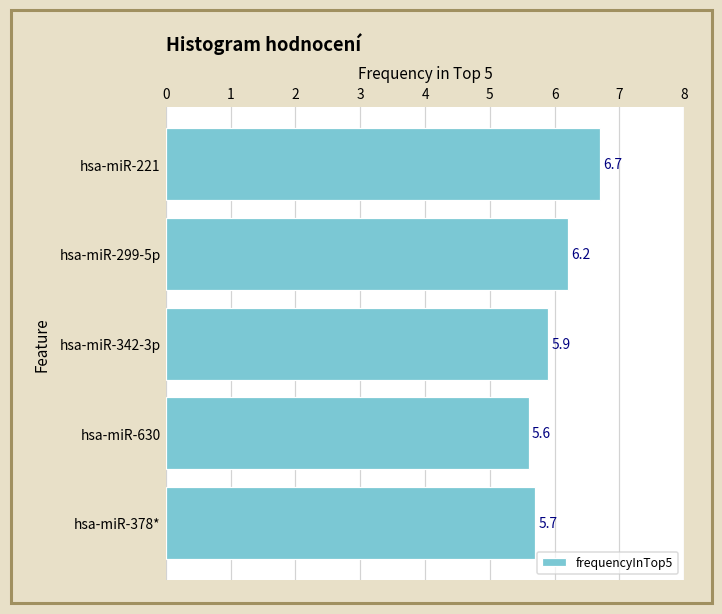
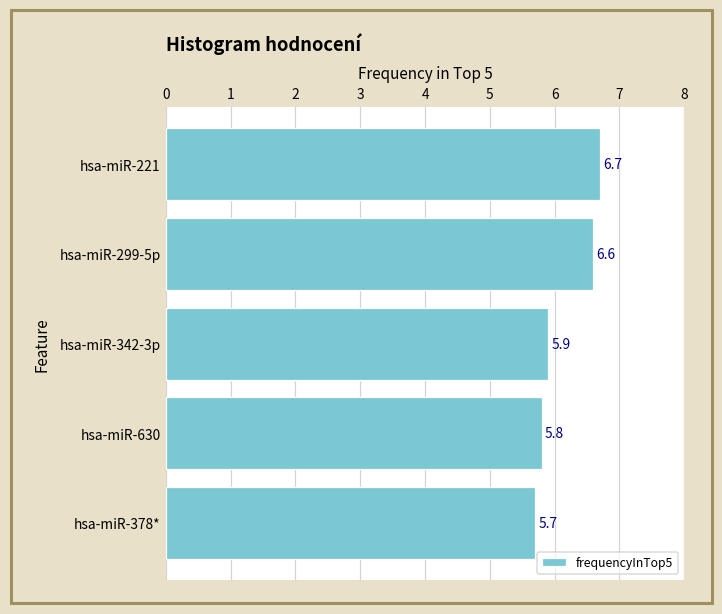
hsa-miR-299-5p: 6.2 -> 6.6
hsa-miR-630: 5.6 -> 5.8
